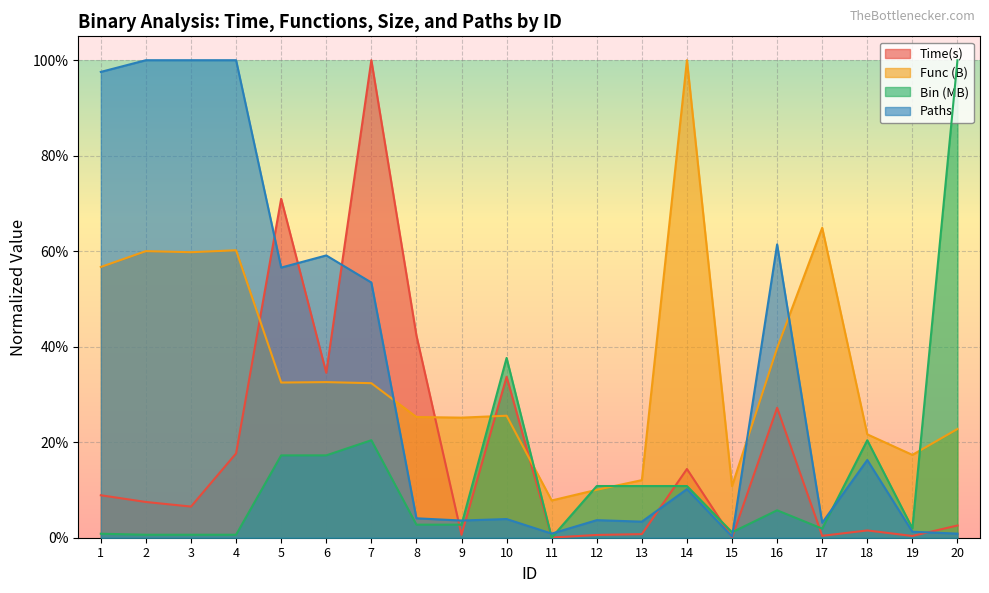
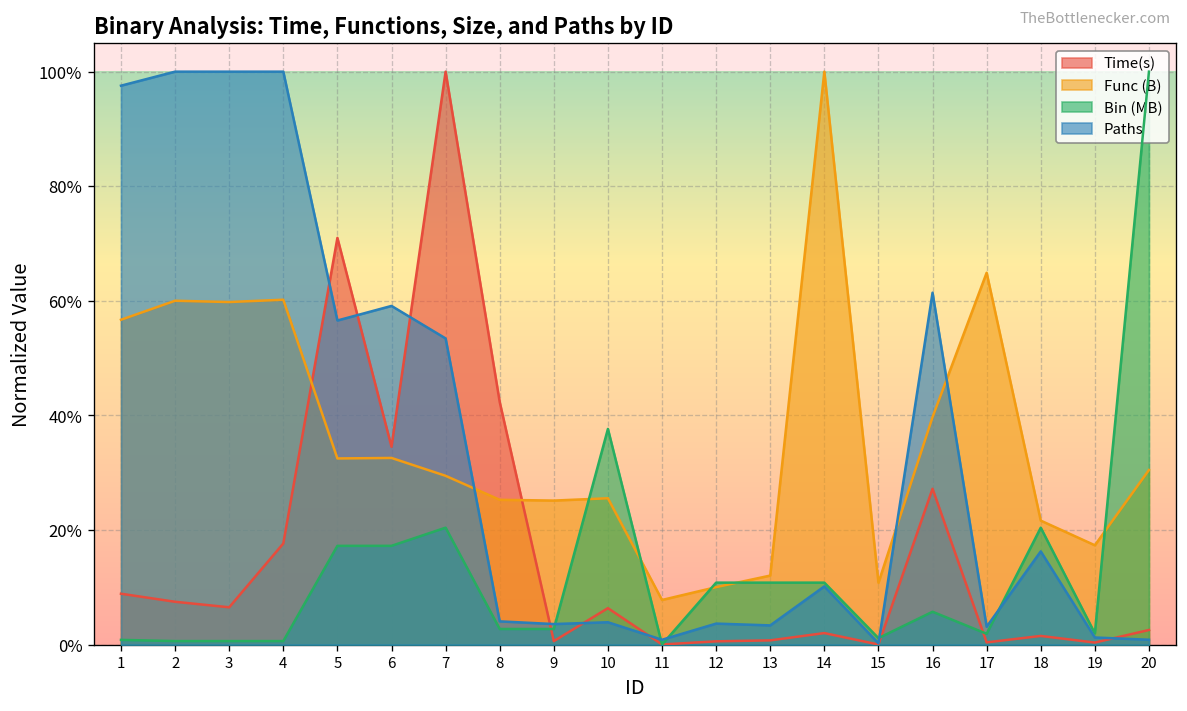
Func (B), 7: 32% -> 29%
Time(s), 10: 34% -> 6%
Time(s), 14: 14% -> 2%
Func (B), 20: 23% -> 30%
